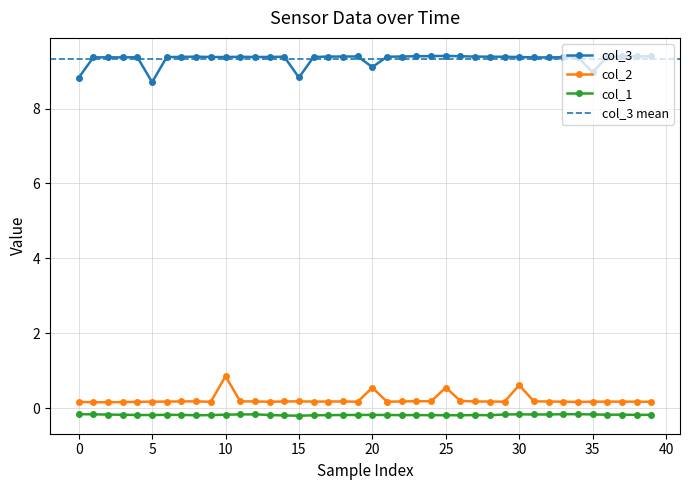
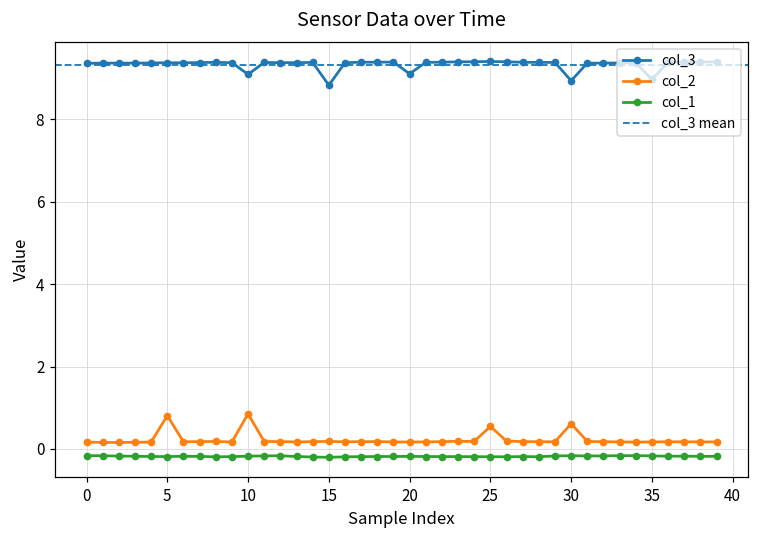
col_3, 0: 8.8 -> 9.4
col_3, 5: 8.7 -> 9.4
col_2, 5: 0.2 -> 0.8
col_3, 10: 9.4 -> 9.1
col_2, 20: 0.5 -> 0.2
col_3, 30: 9.4 -> 8.9
